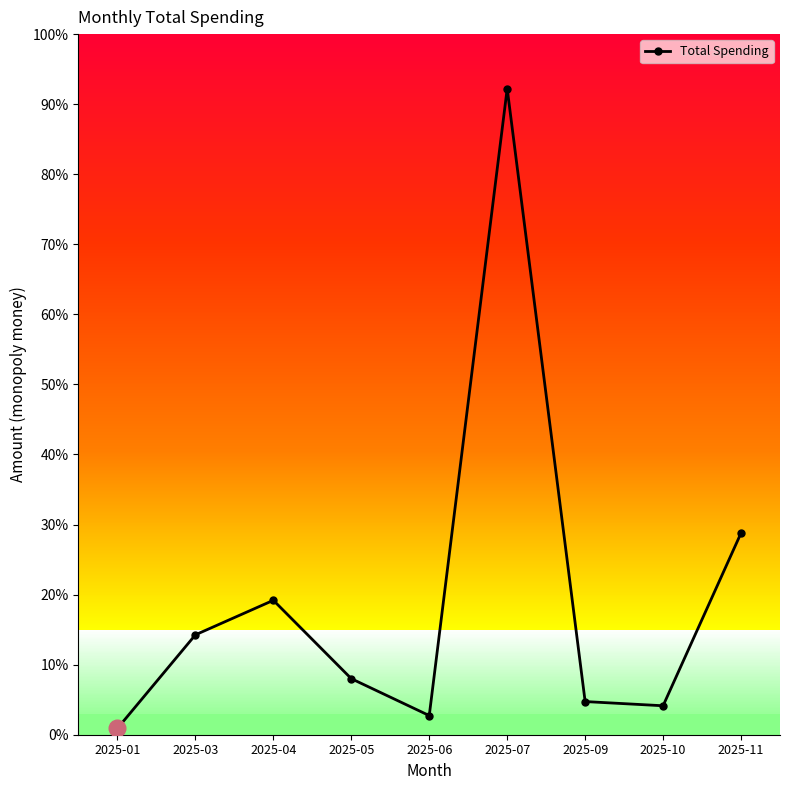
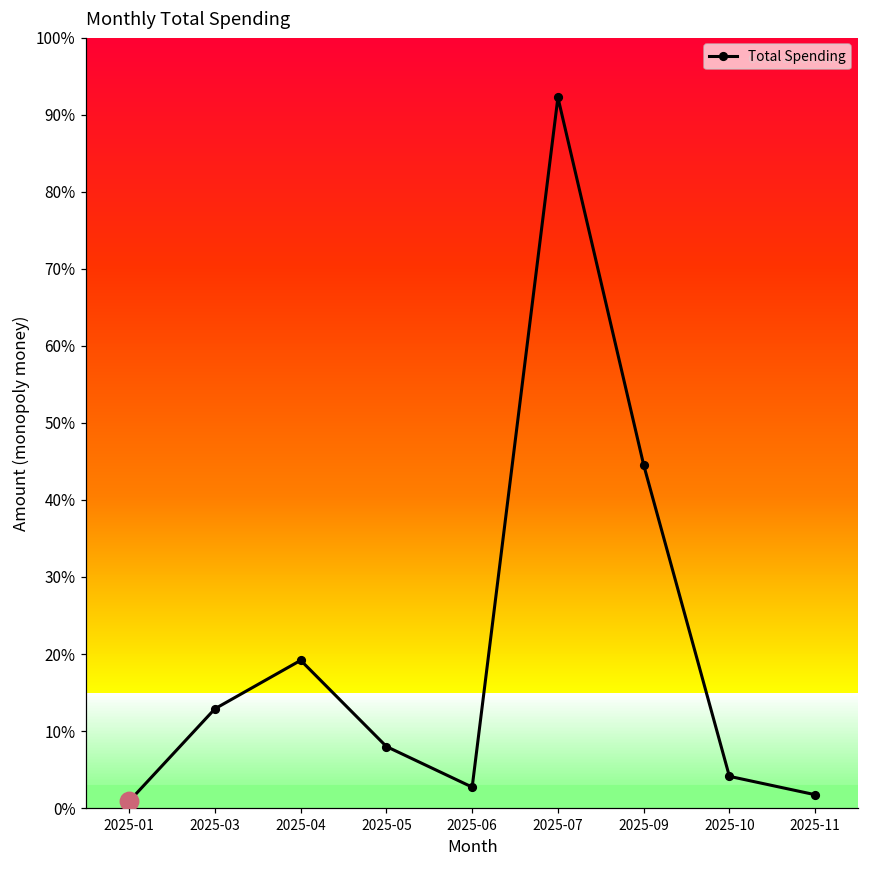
Total Spending, 2025-03: 14% -> 13%
Total Spending, 2025-09: 5% -> 45%
Total Spending, 2025-11: 29% -> 2%
